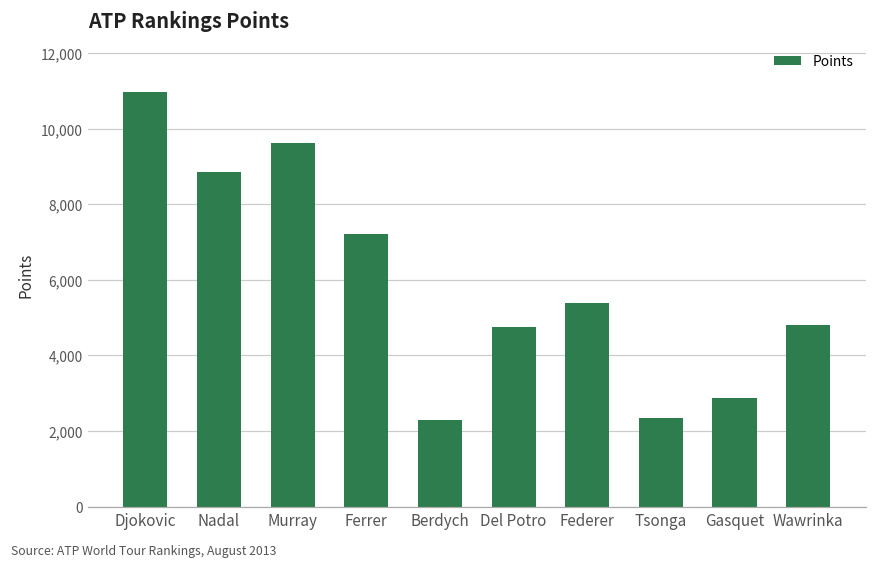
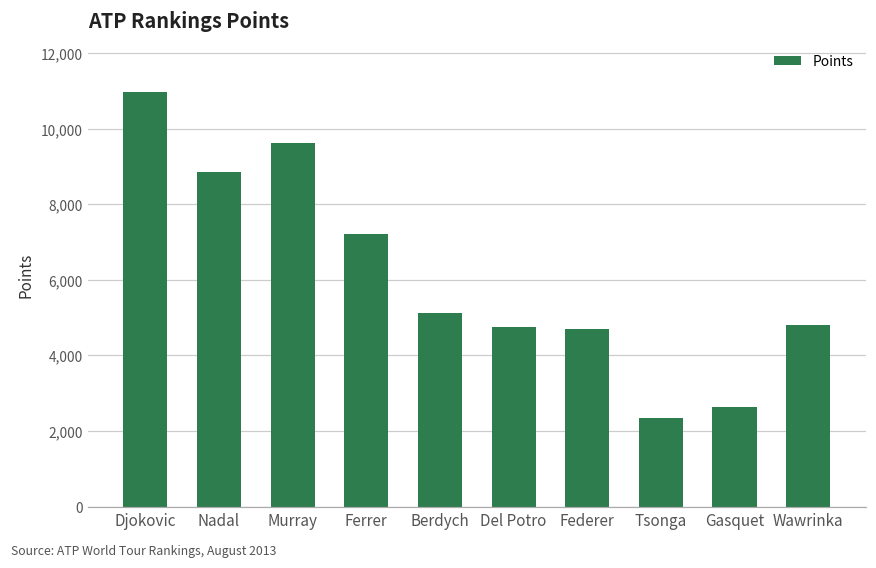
Berdych: 2,300 -> 5,100
Federer: 5,400 -> 4,700
Gasquet: 2,900 -> 2,600
